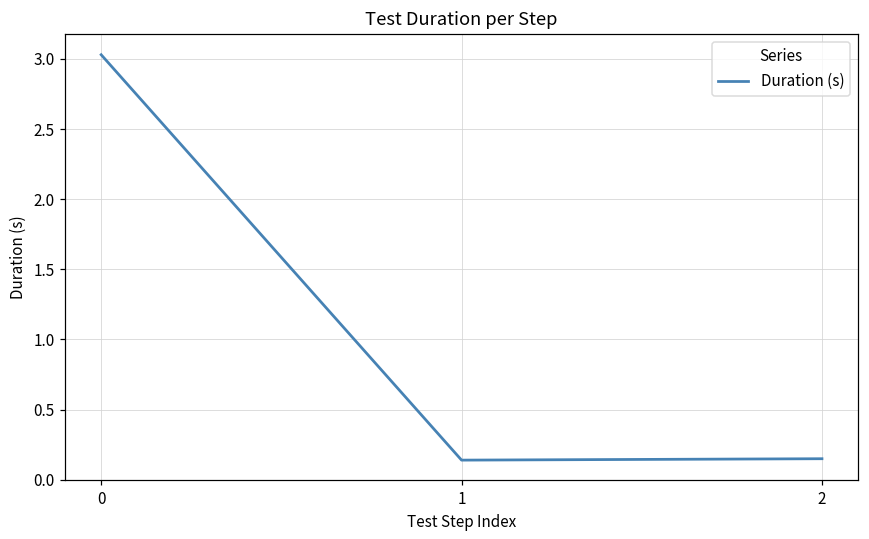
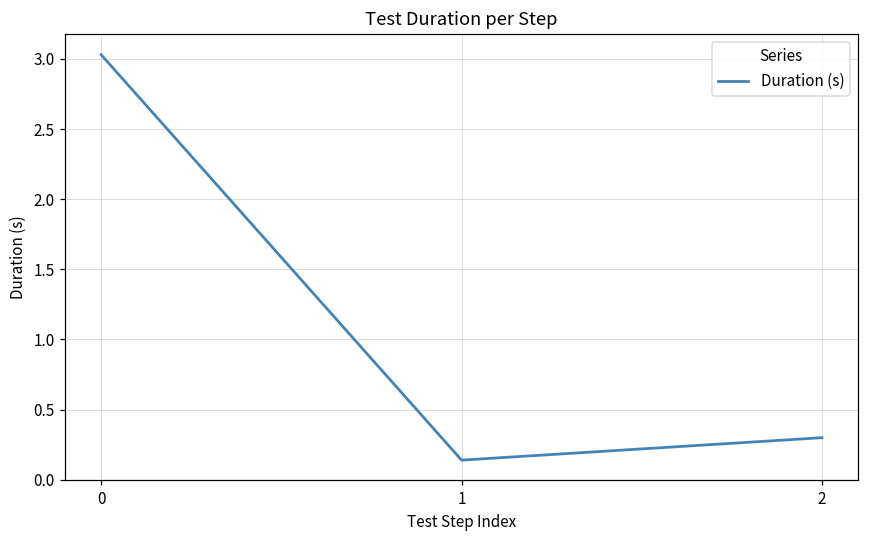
2: 0.15 -> 0.30
